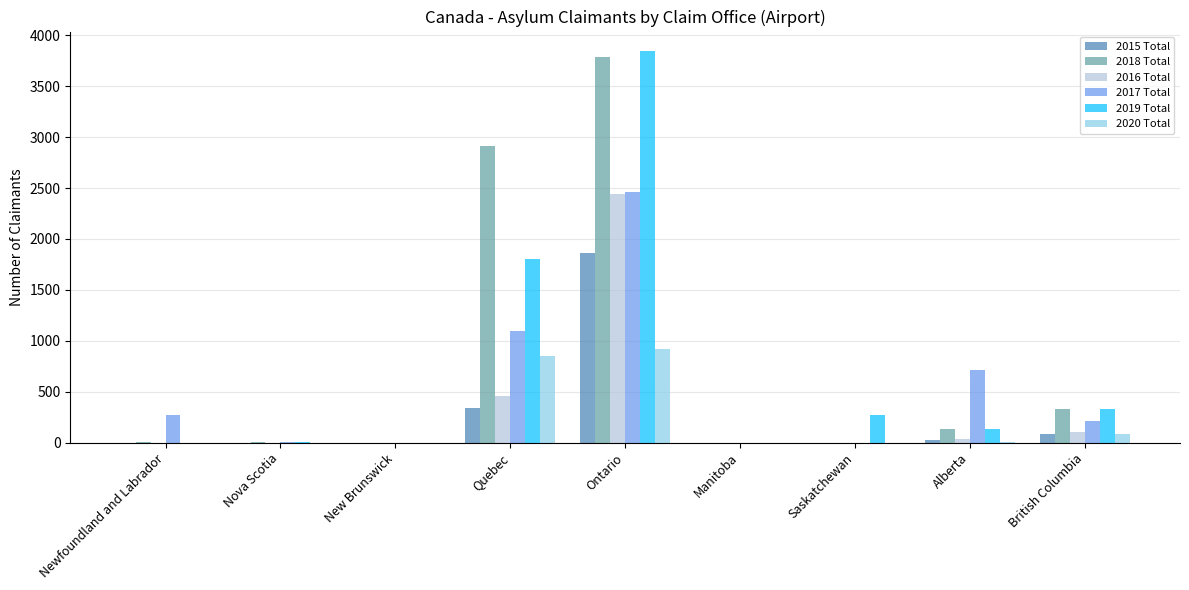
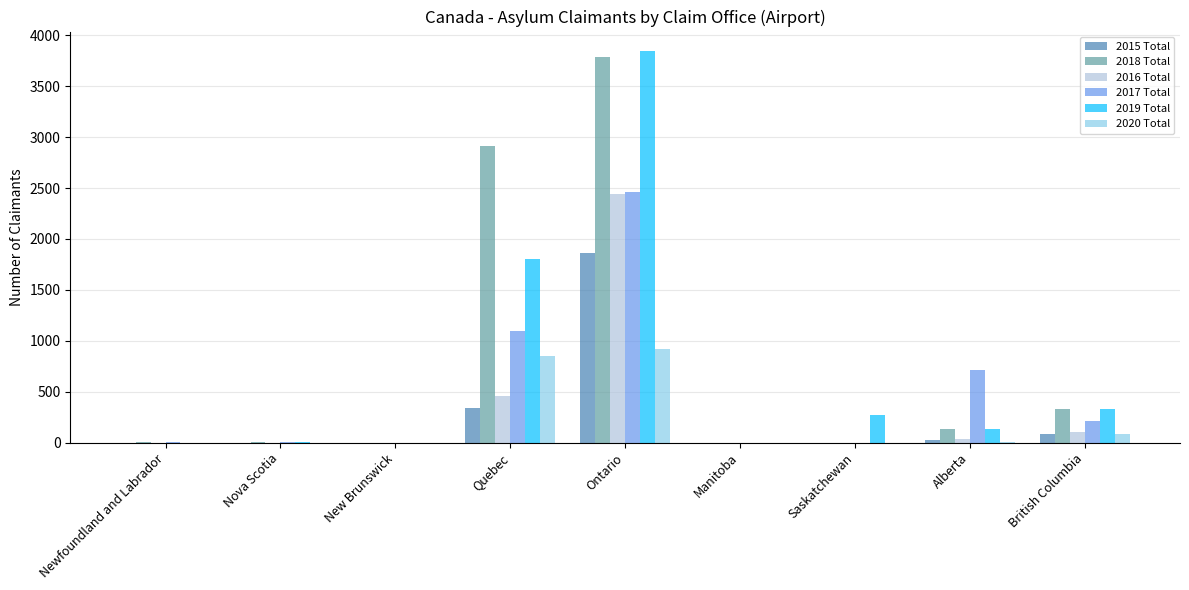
2017 Total, Newfoundland and Labrador: 270 -> 10
